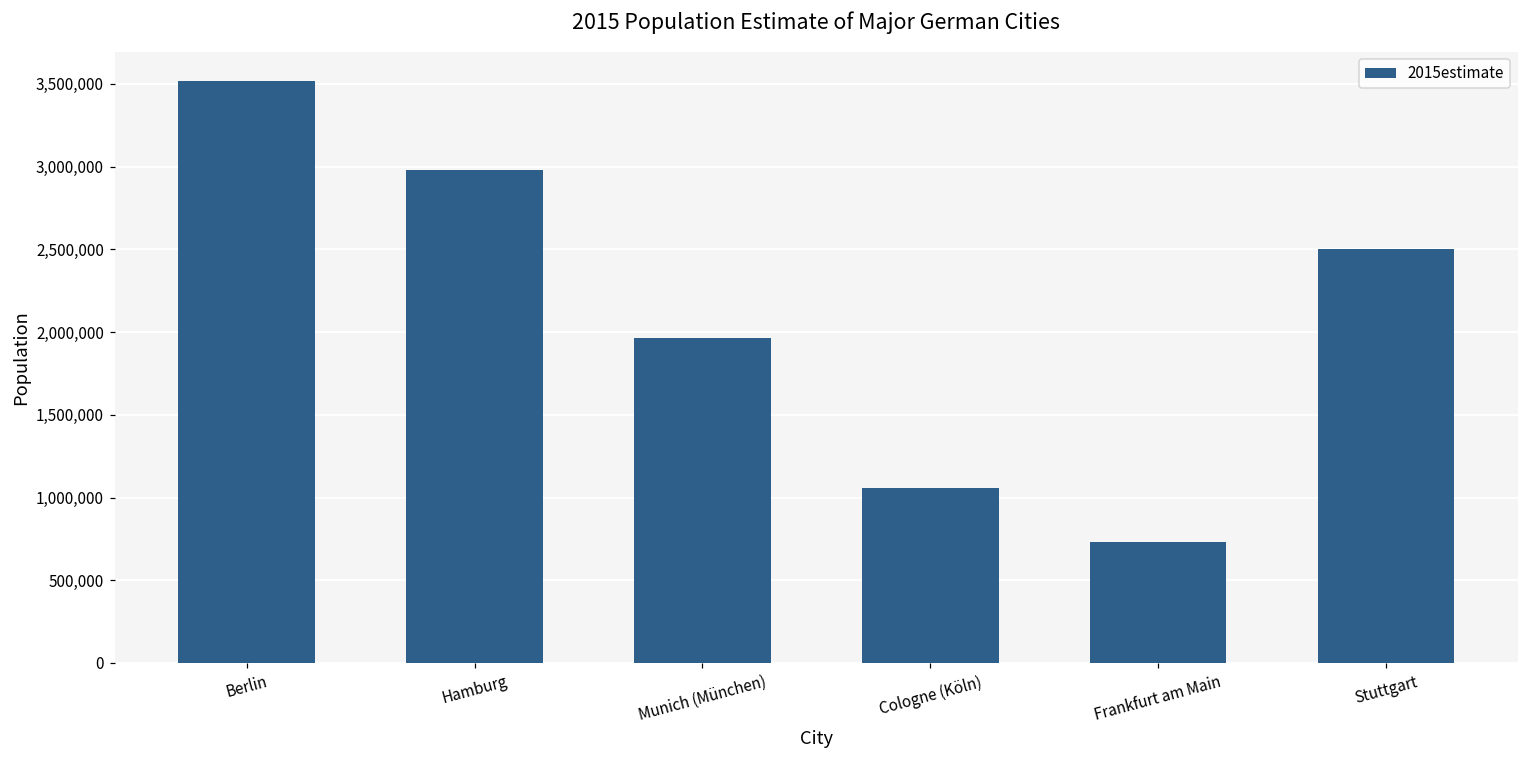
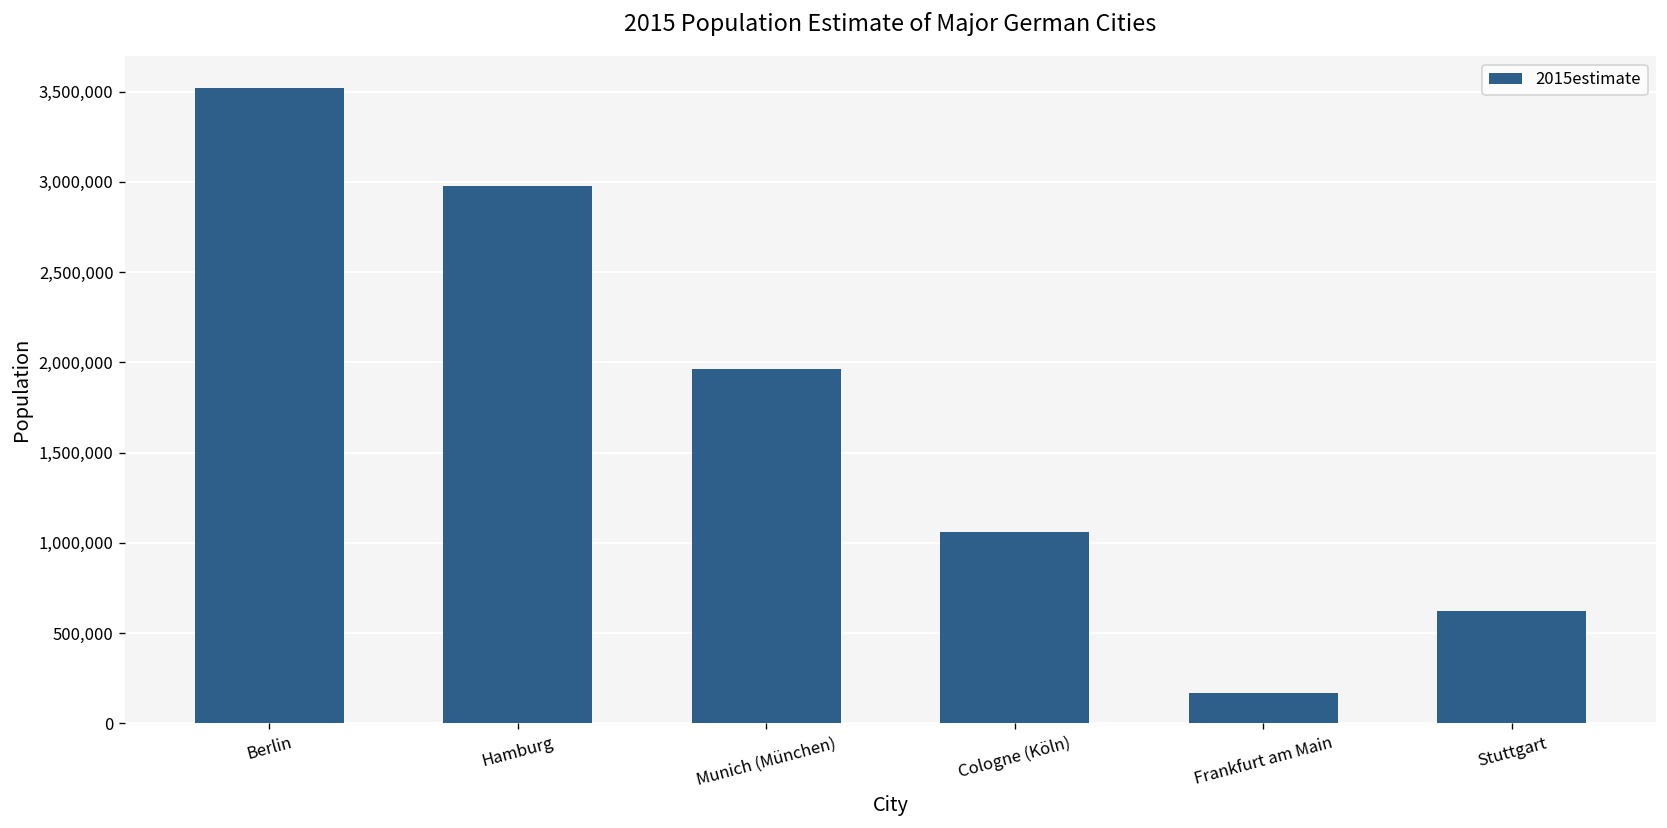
Frankfurt am Main: 730,000 -> 170,000
Stuttgart: 2,500,000 -> 620,000
